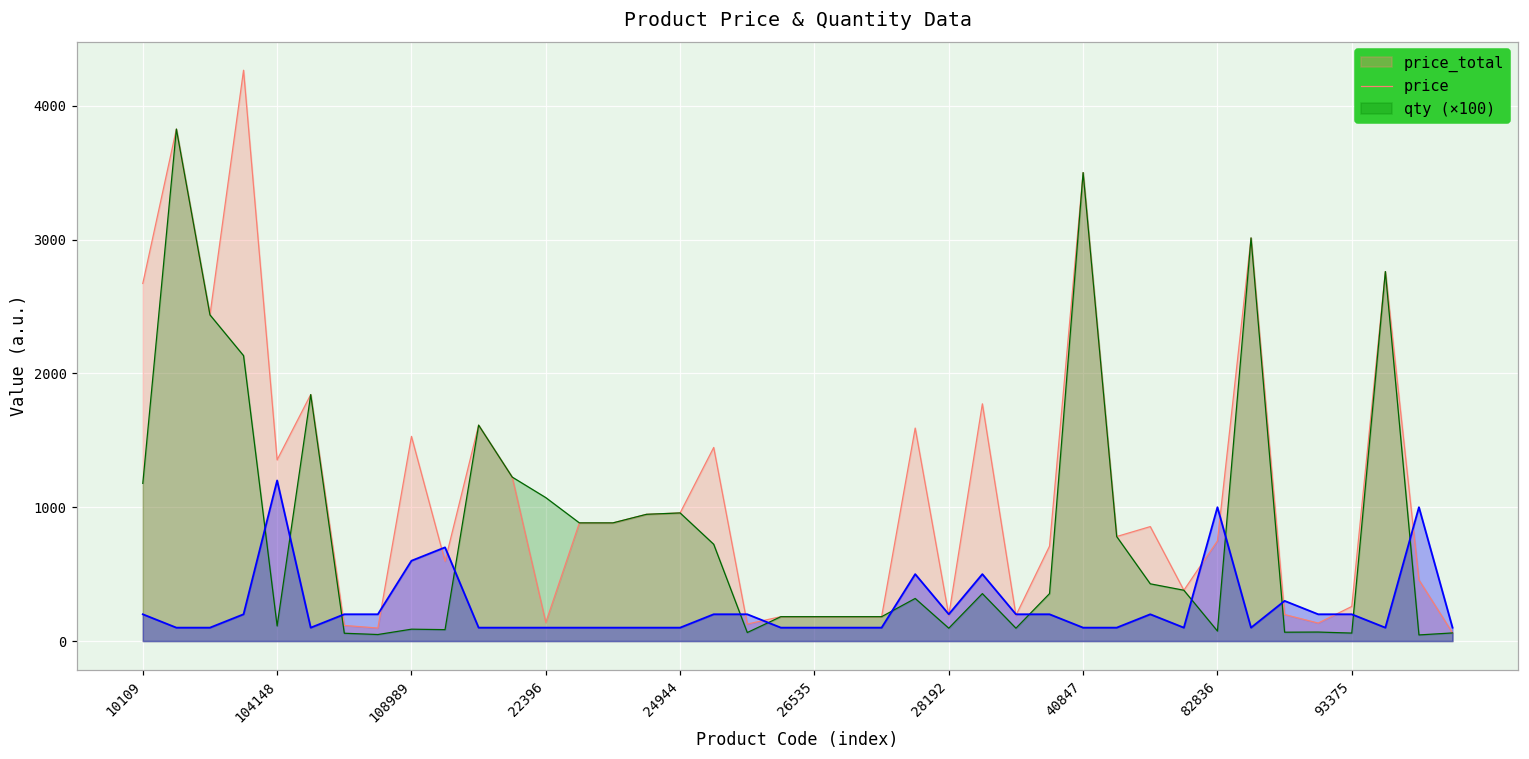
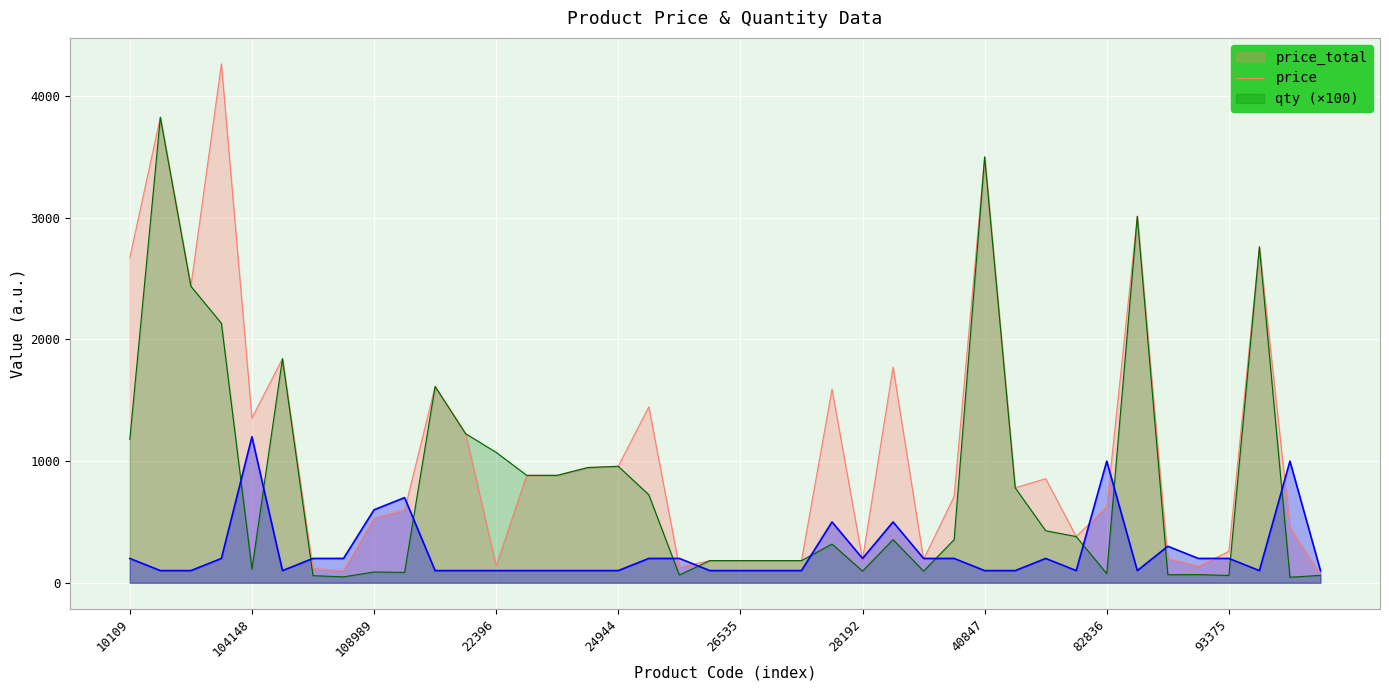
price_total, 108989: 1530 -> 530
price_total, 82836: 750 -> 630
